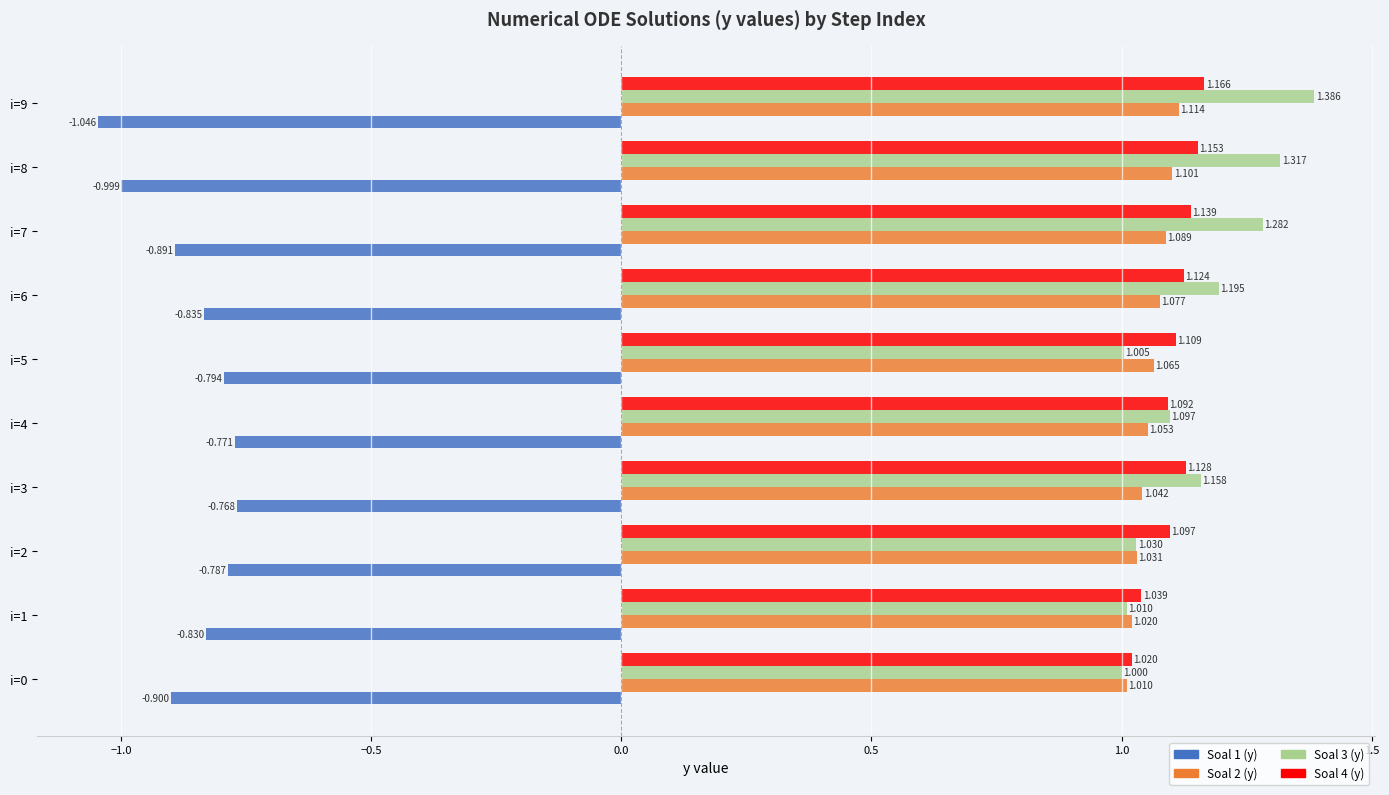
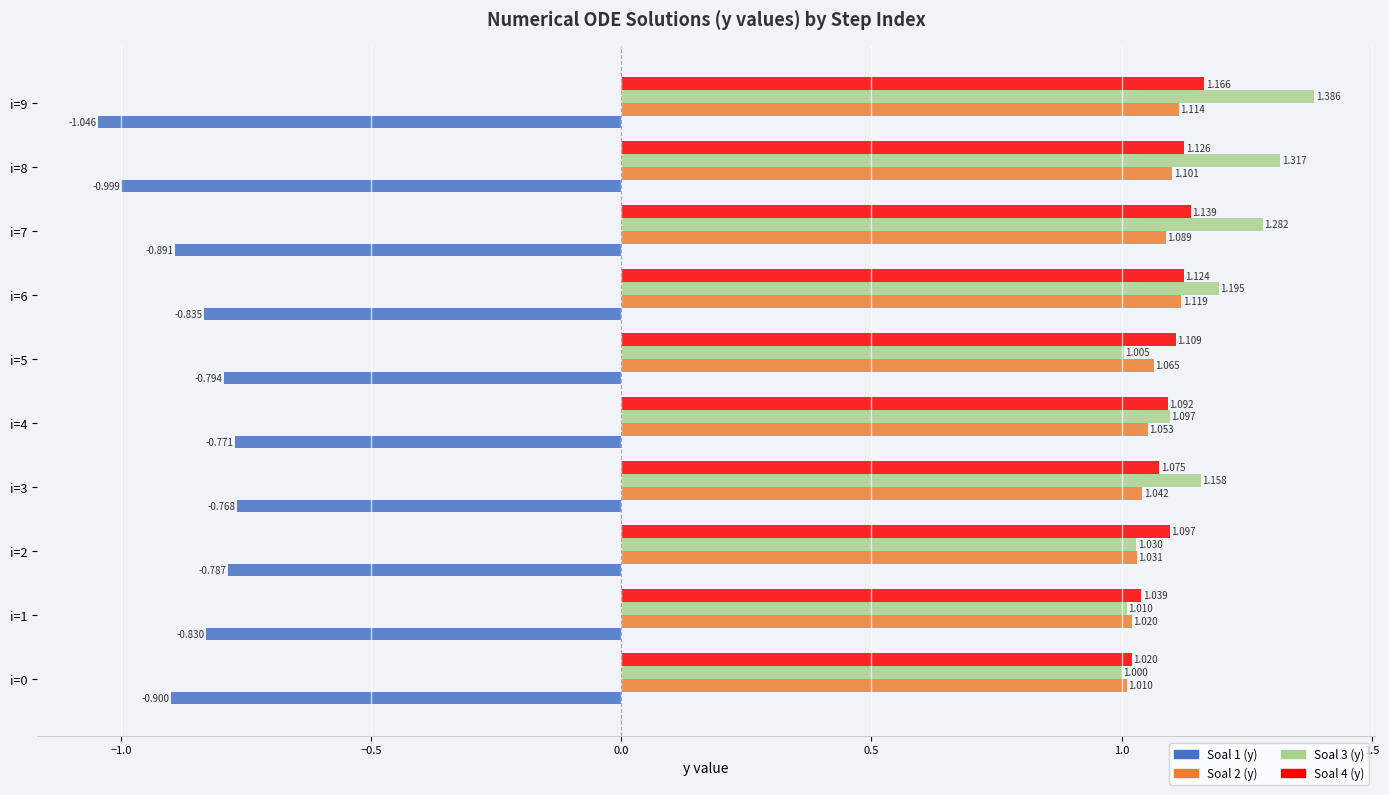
Soal 4 (y), i=8: 1.153 -> 1.126
Soal 2 (y), i=6: 1.077 -> 1.119
Soal 4 (y), i=3: 1.128 -> 1.075
